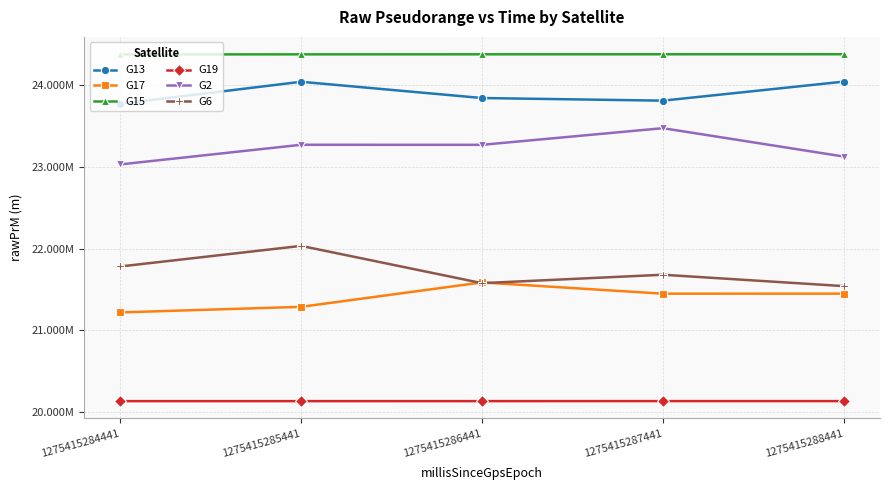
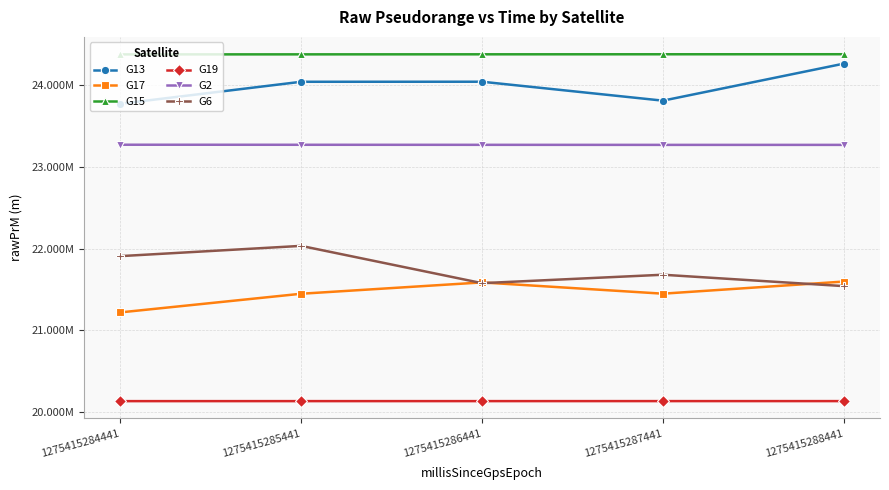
G2, 1275415284441: 23000000 -> 23300000
G6, 1275415284441: 21800000 -> 21900000
G17, 1275415285441: 21300000 -> 21400000
G13, 1275415286441: 23800000 -> 24000000
G2, 1275415287441: 23500000 -> 23300000
G13, 1275415288441: 24000000 -> 24300000
G17, 1275415288441: 21400000 -> 21600000
G2, 1275415288441: 23100000 -> 23300000
